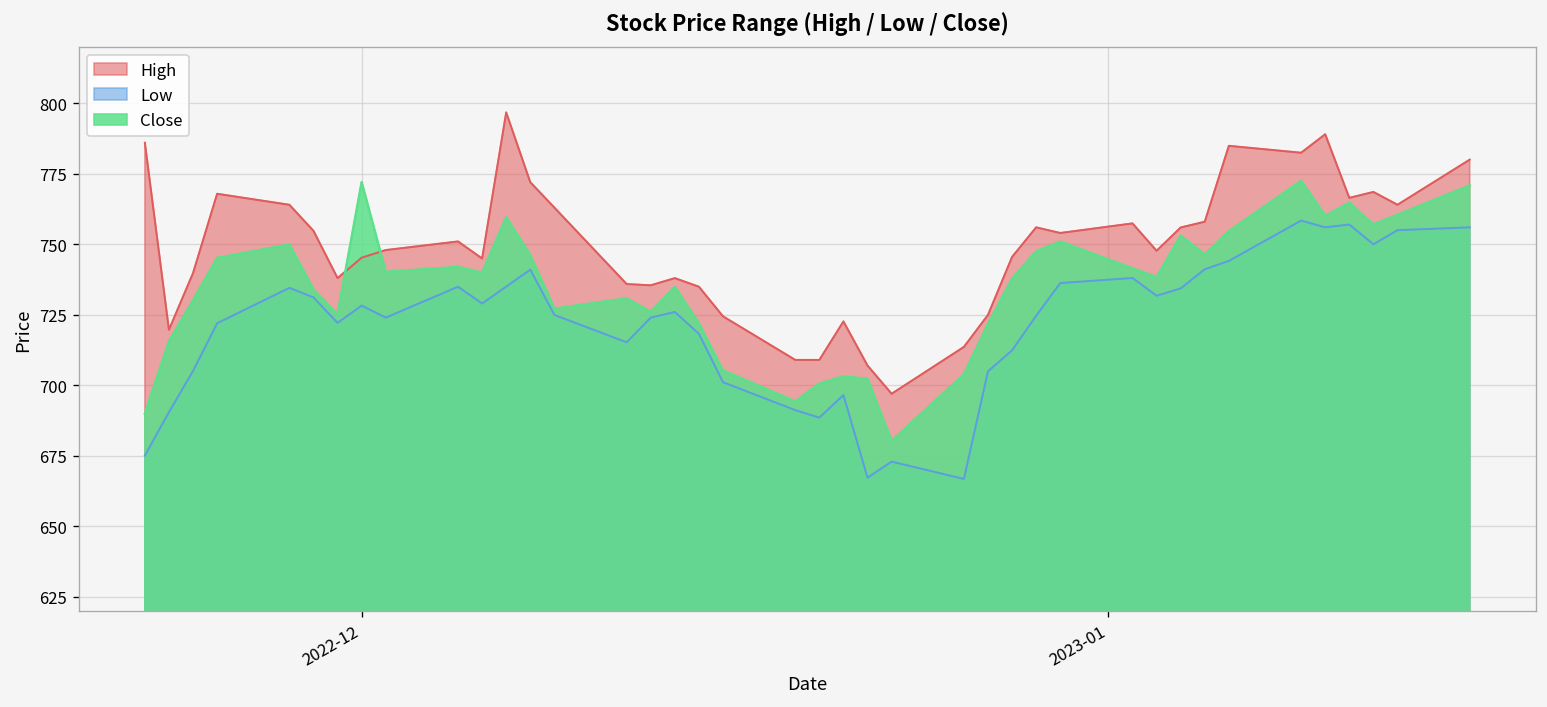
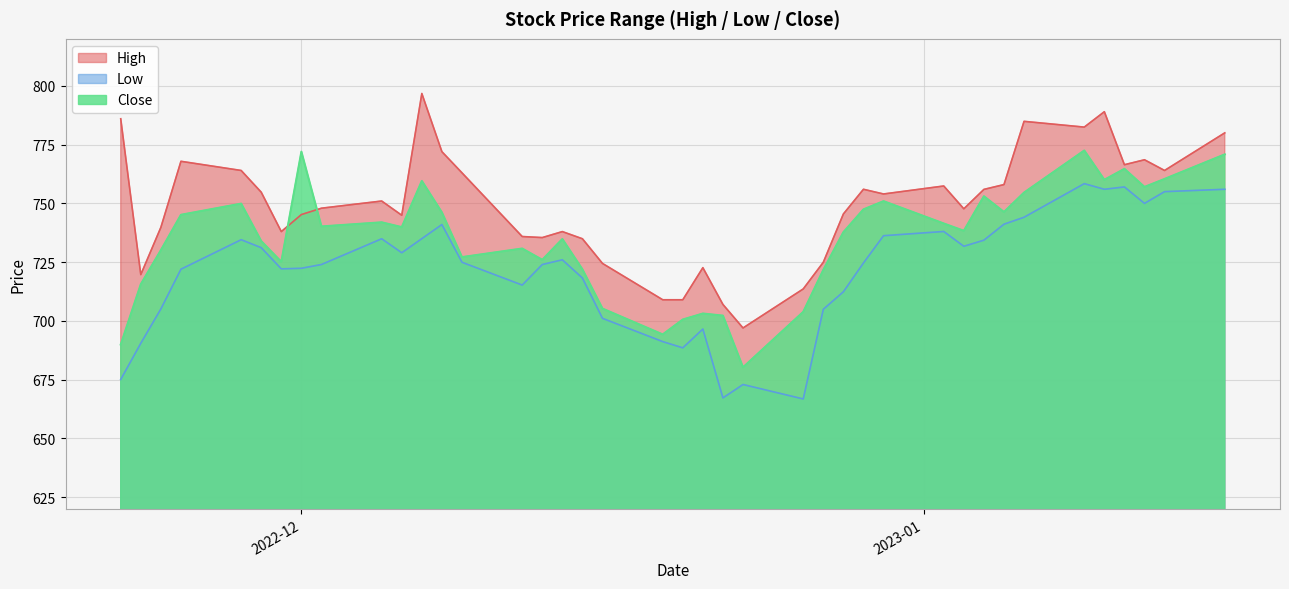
Low, 2022-12: 728 -> 722
